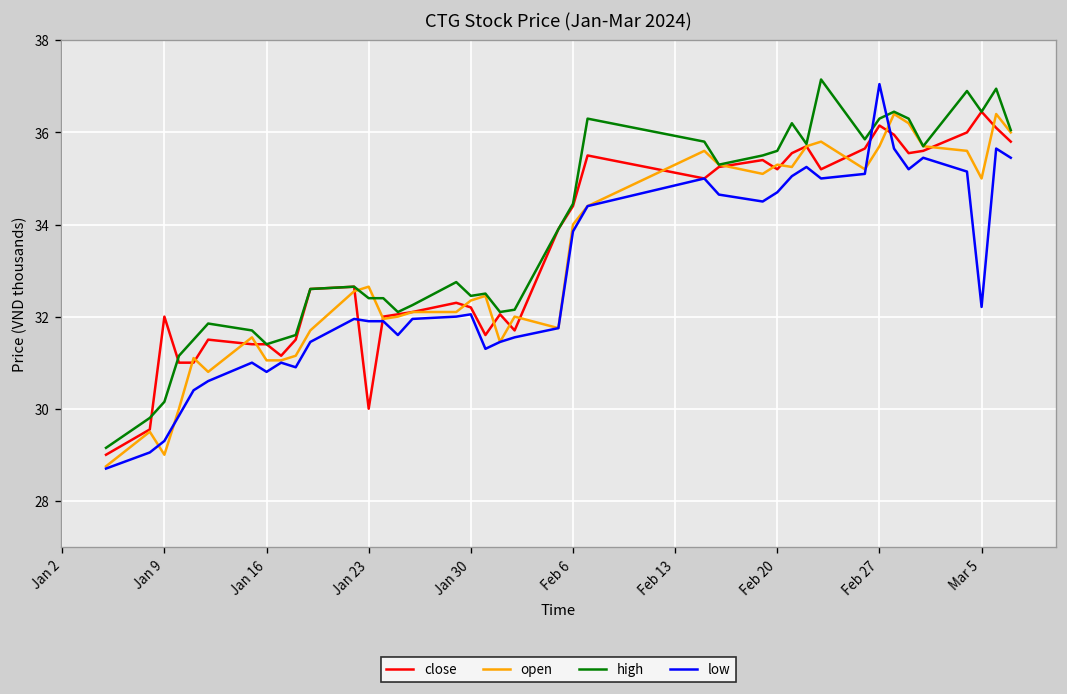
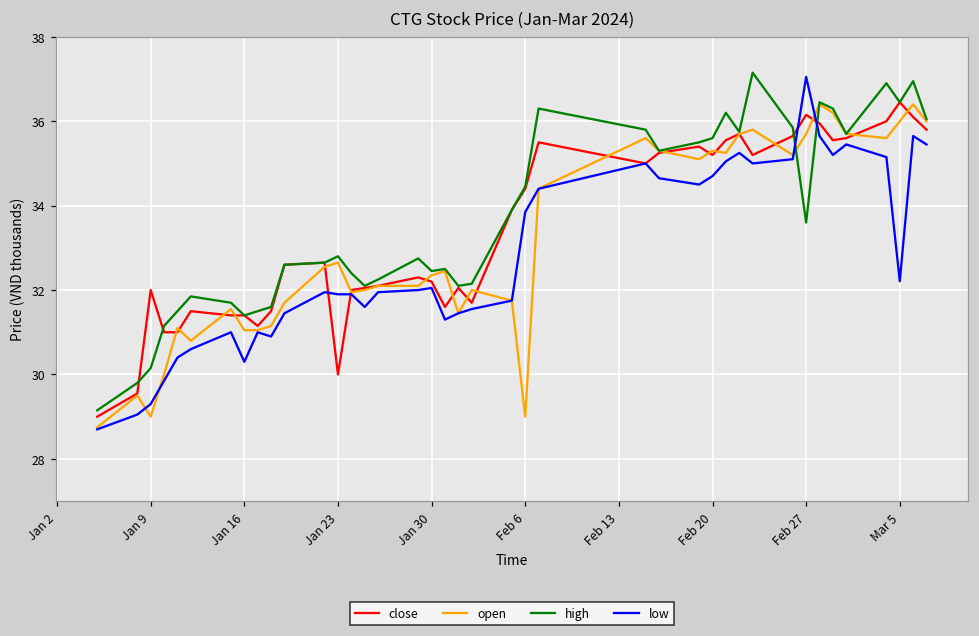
low, Jan 16: 30.8 -> 30.3
high, Jan 23: 32.4 -> 32.8
open, Feb 6: 34 -> 29
high, Feb 27: 36.3 -> 33.6
open, Mar 5: 35 -> 36
